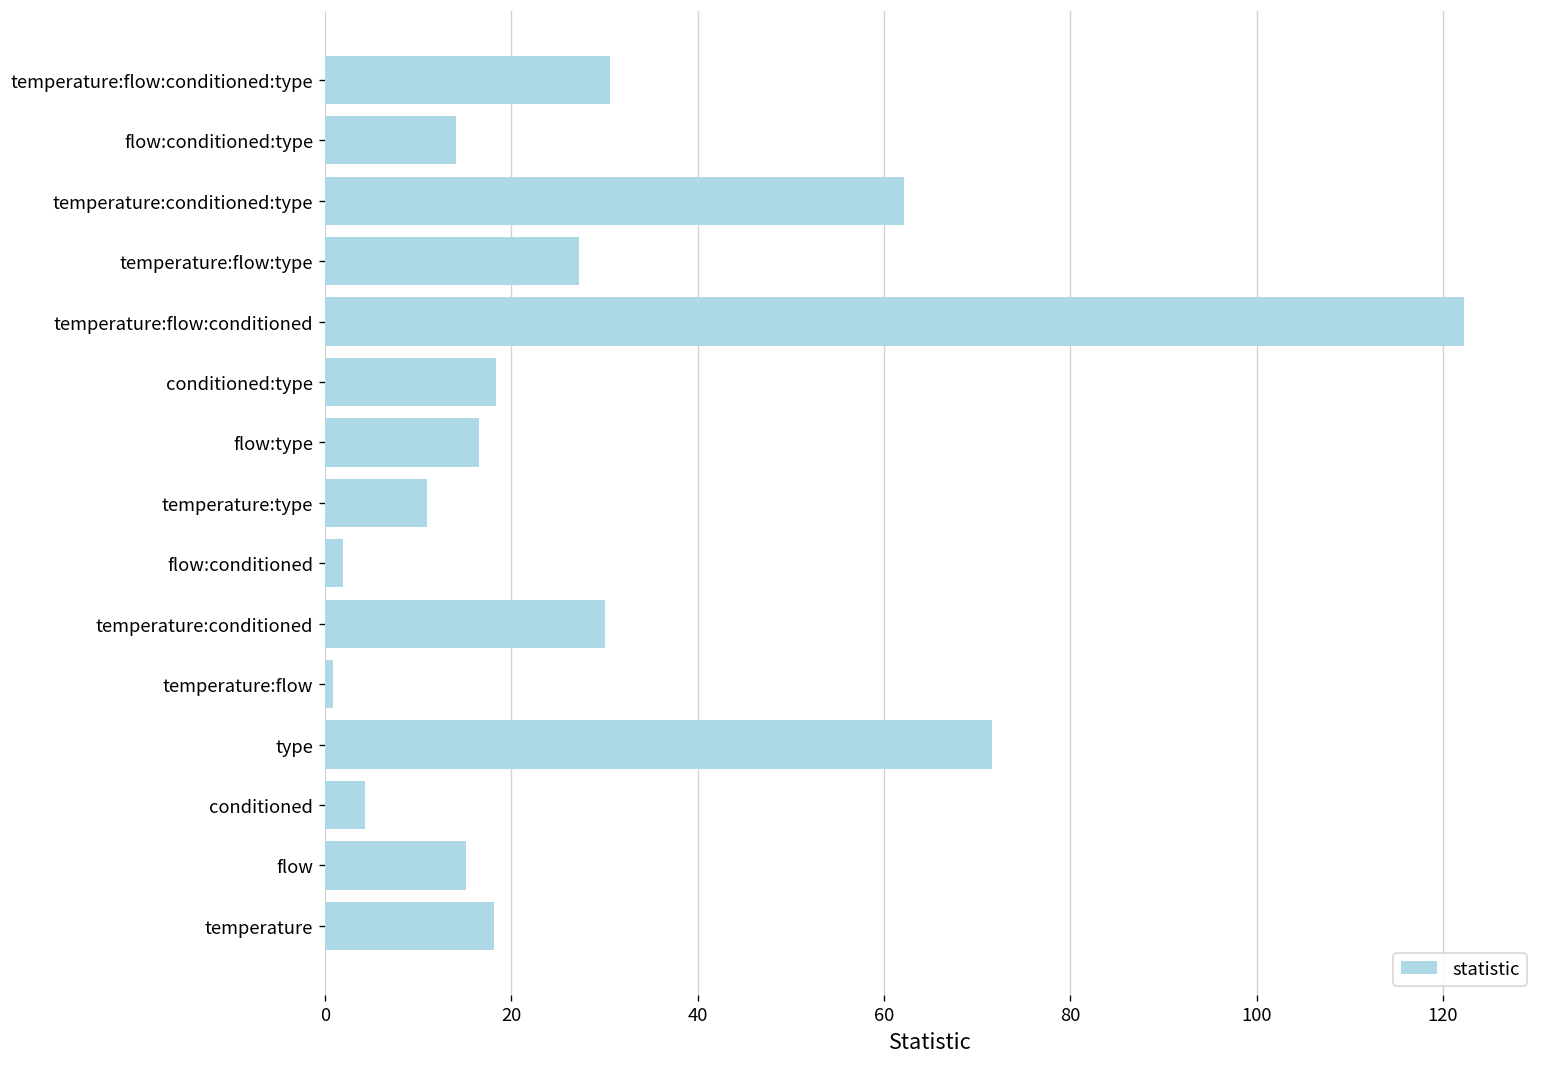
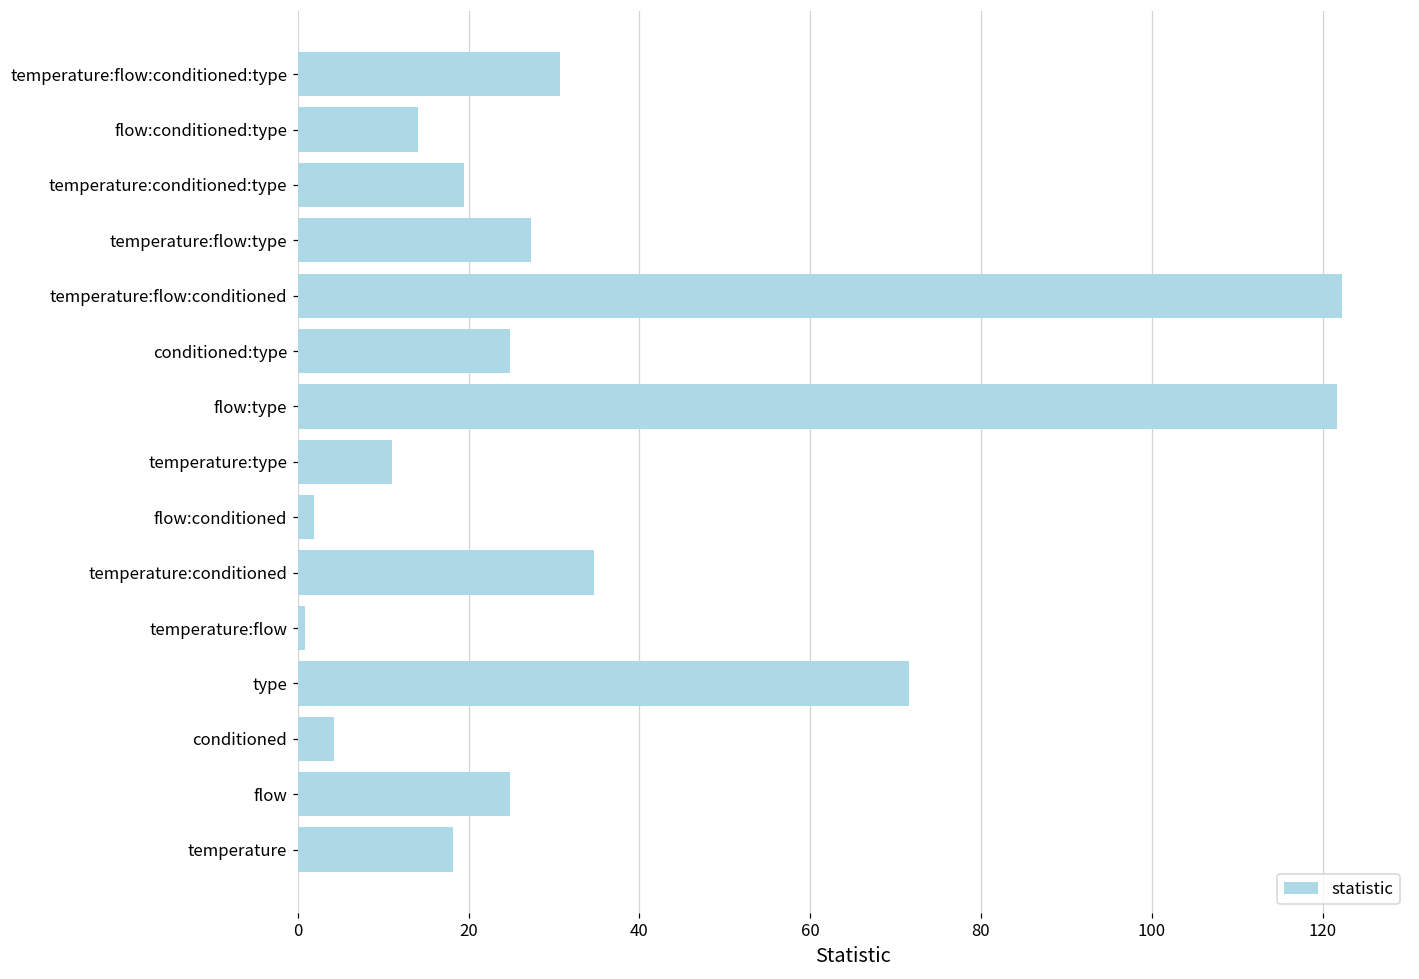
temperature:conditioned:type: 62 -> 19
conditioned:type: 18 -> 25
flow:type: 17 -> 122
temperature:conditioned: 30 -> 35
flow: 15 -> 25
